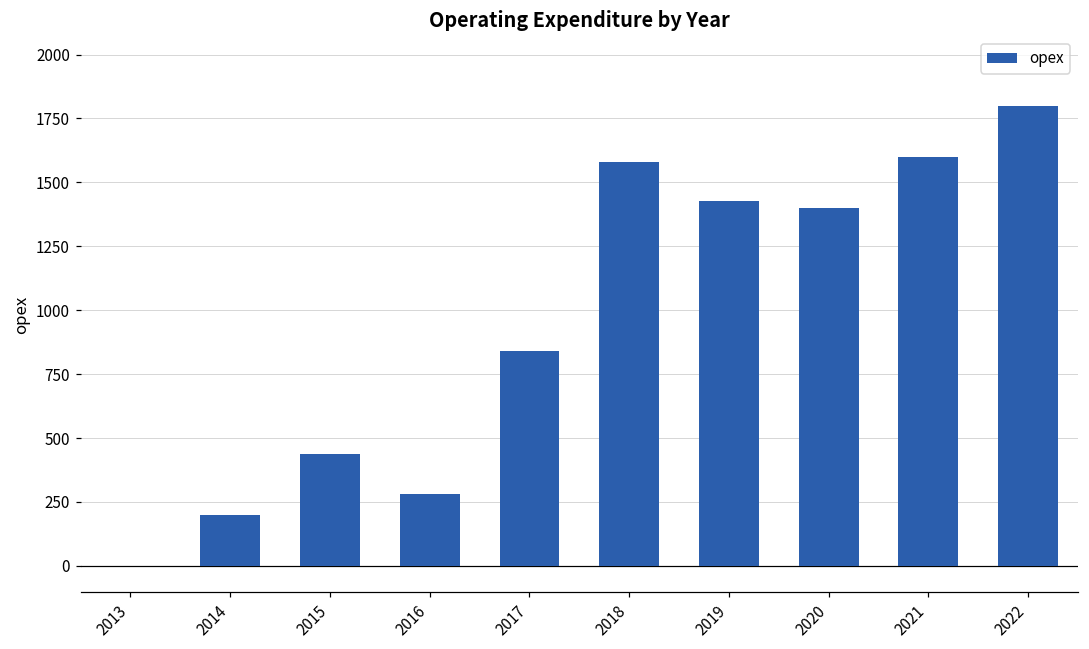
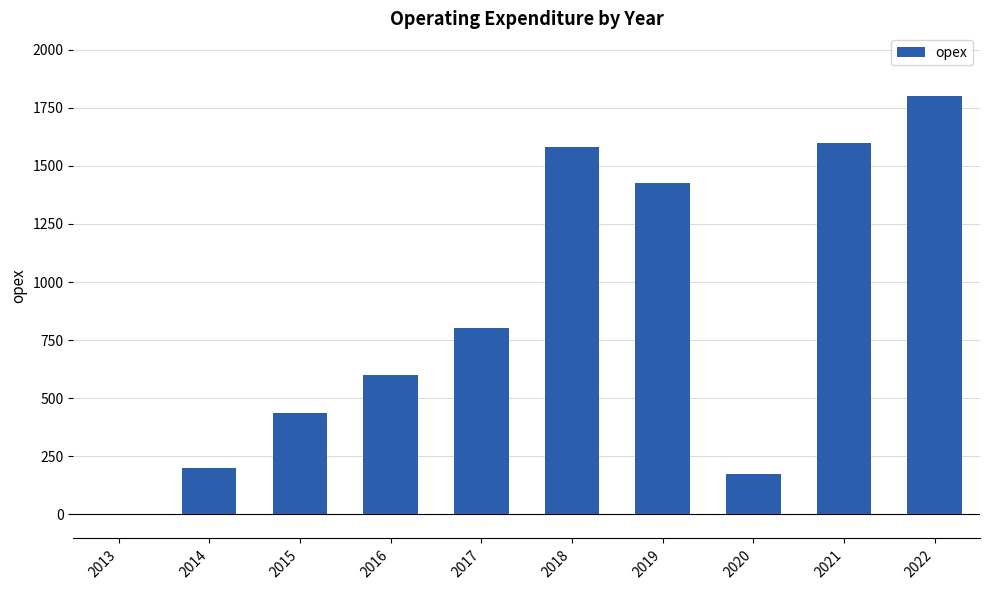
2016: 280 -> 600
2017: 840 -> 800
2020: 1400 -> 170
